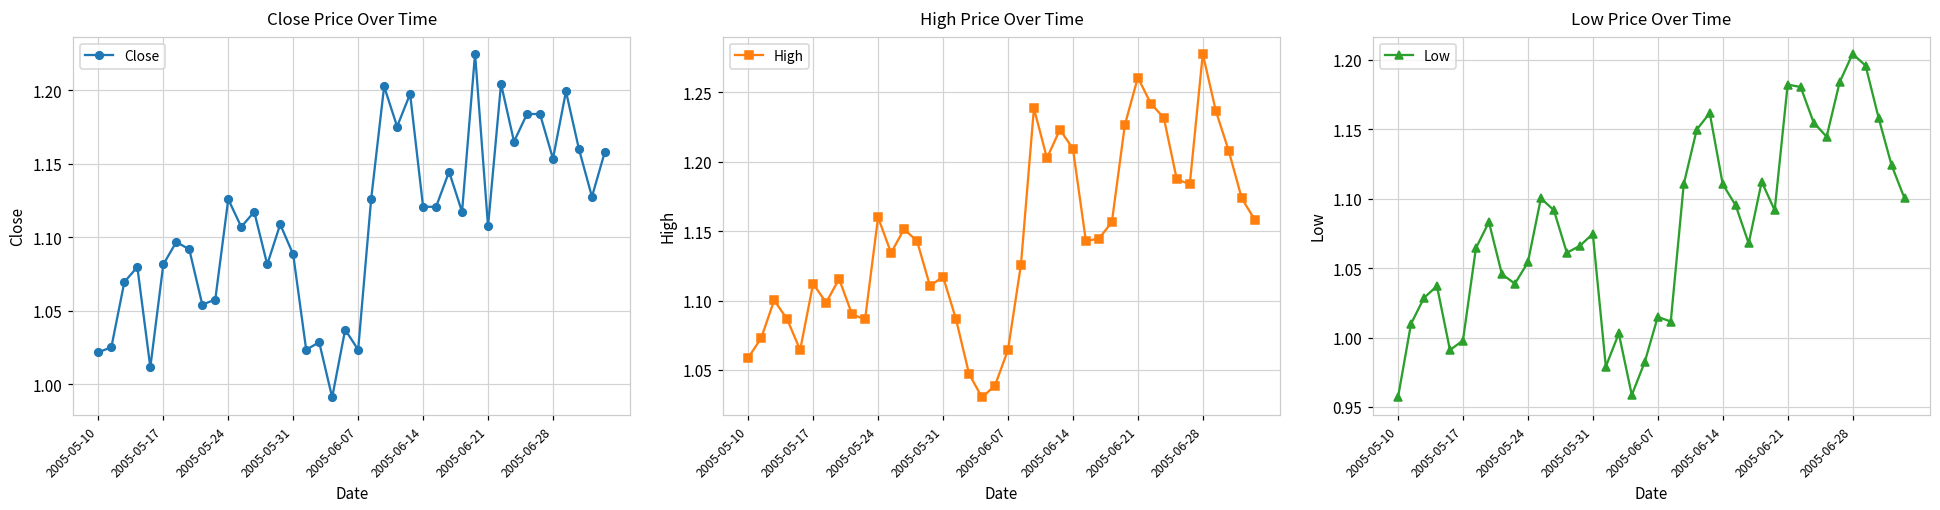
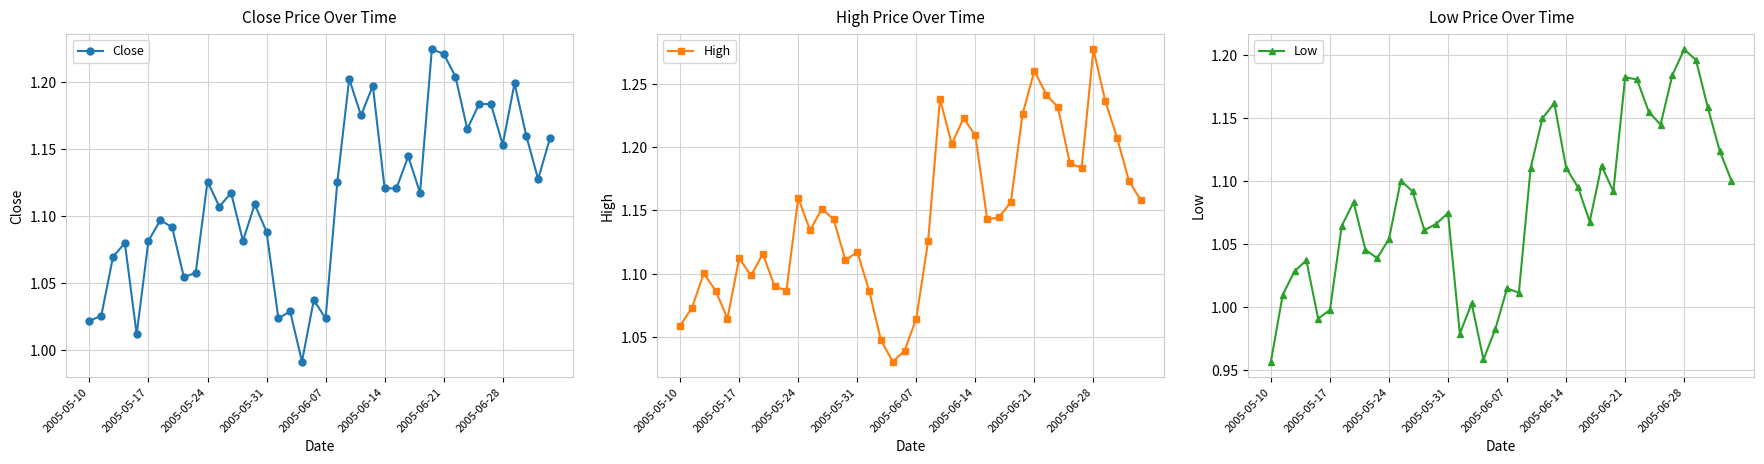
Close Price Over Time, 2005-06-21: 1.107 -> 1.221
